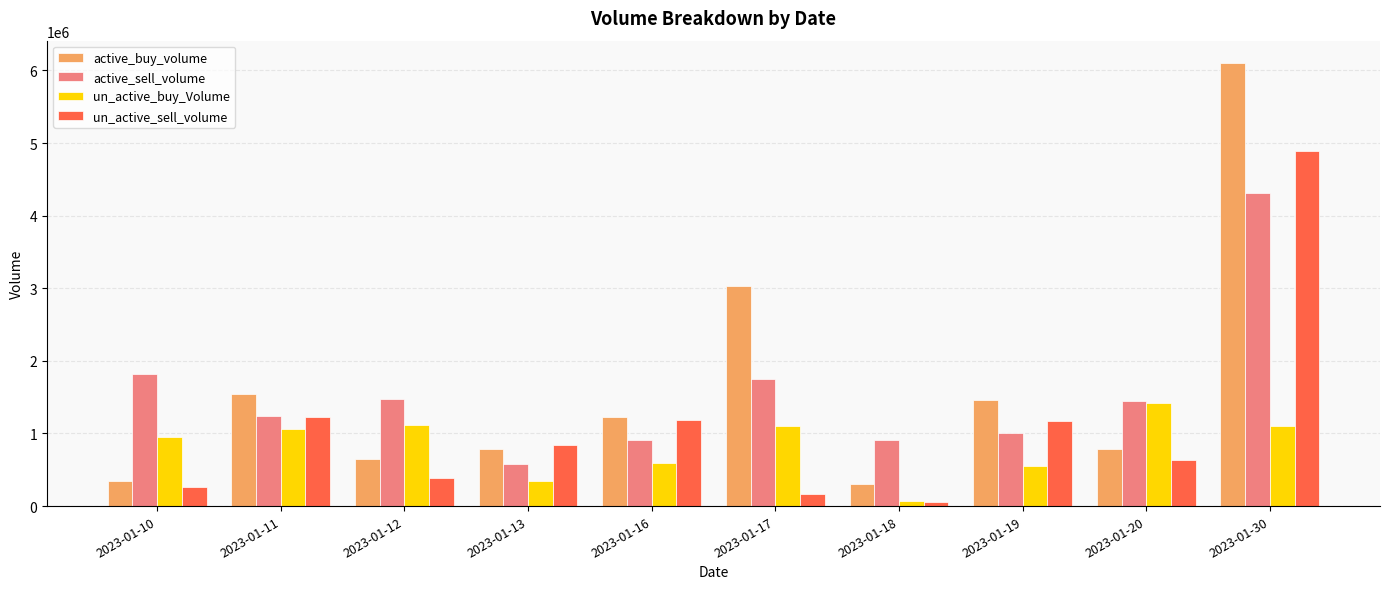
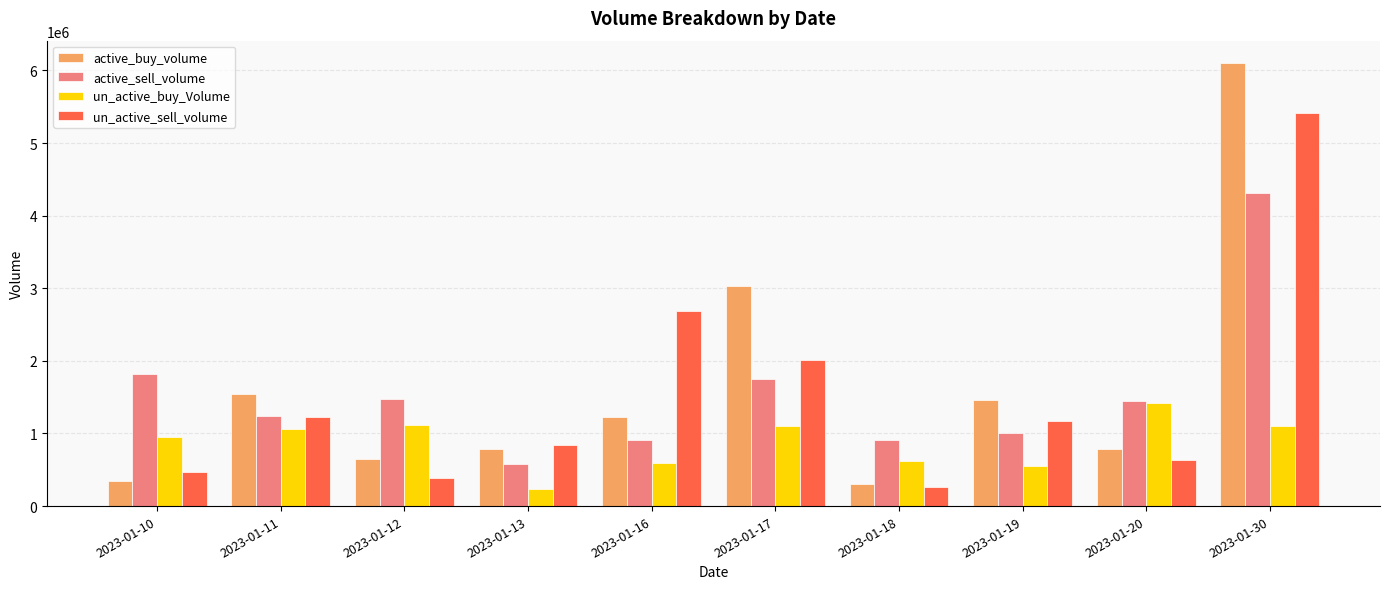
un_active_sell_volume, 2023-01-10: 300000 -> 500000
un_active_buy_Volume, 2023-01-13: 400000 -> 200000
un_active_sell_volume, 2023-01-16: 1200000 -> 2700000
un_active_sell_volume, 2023-01-17: 200000 -> 2000000
un_active_buy_Volume, 2023-01-18: 100000 -> 600000
un_active_sell_volume, 2023-01-18: 100000 -> 300000
un_active_sell_volume, 2023-01-30: 4900000 -> 5400000
